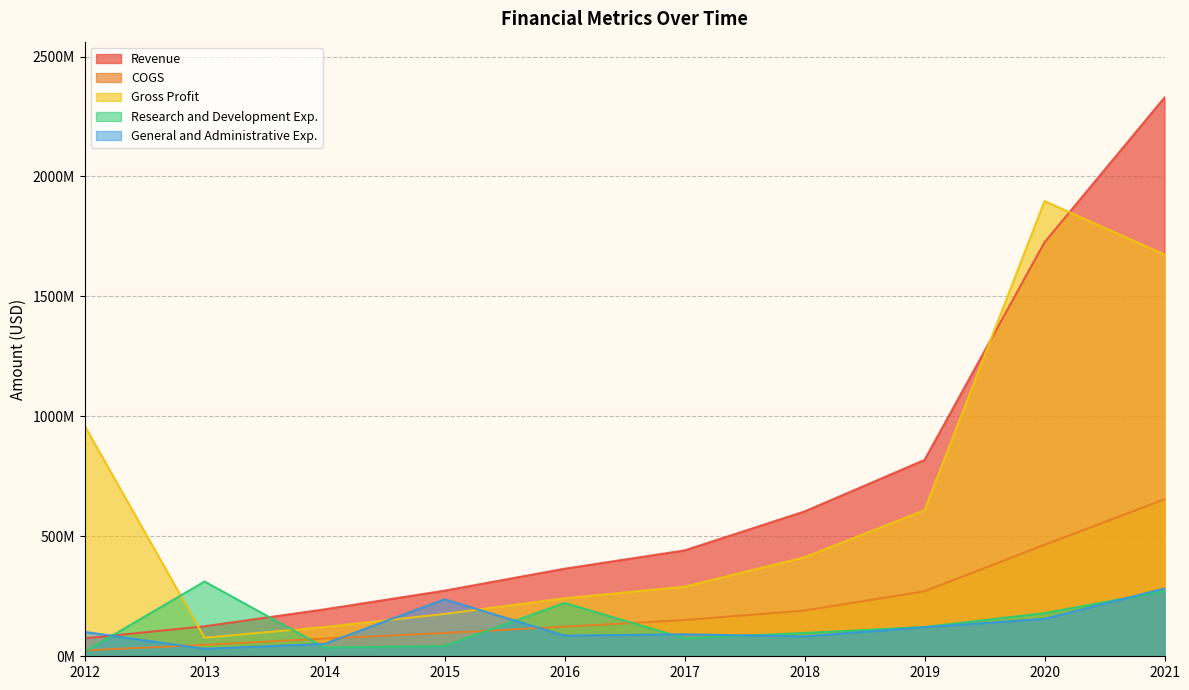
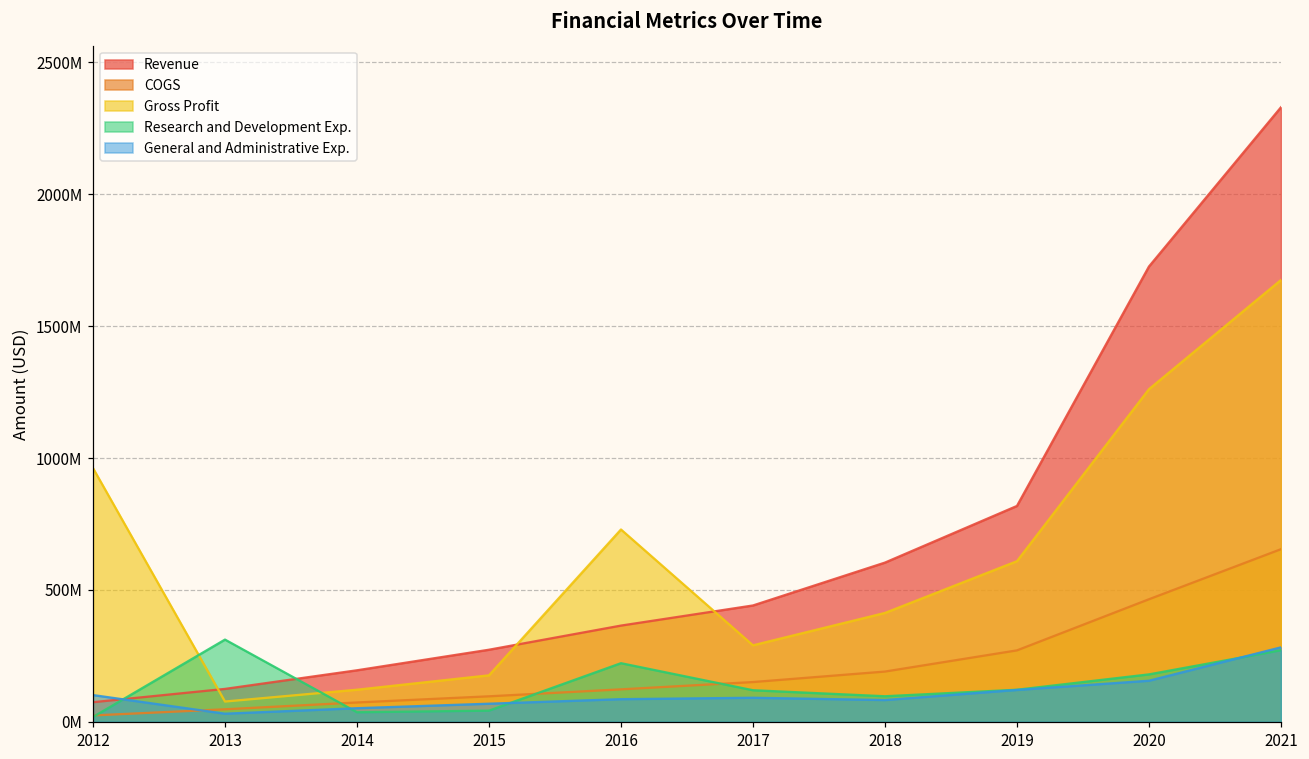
General and Administrative Exp., 2015: 240000000 -> 70000000
Gross Profit, 2016: 240000000 -> 730000000
Research and Development Exp., 2017: 70000000 -> 120000000
Gross Profit, 2020: 1900000000 -> 1260000000
